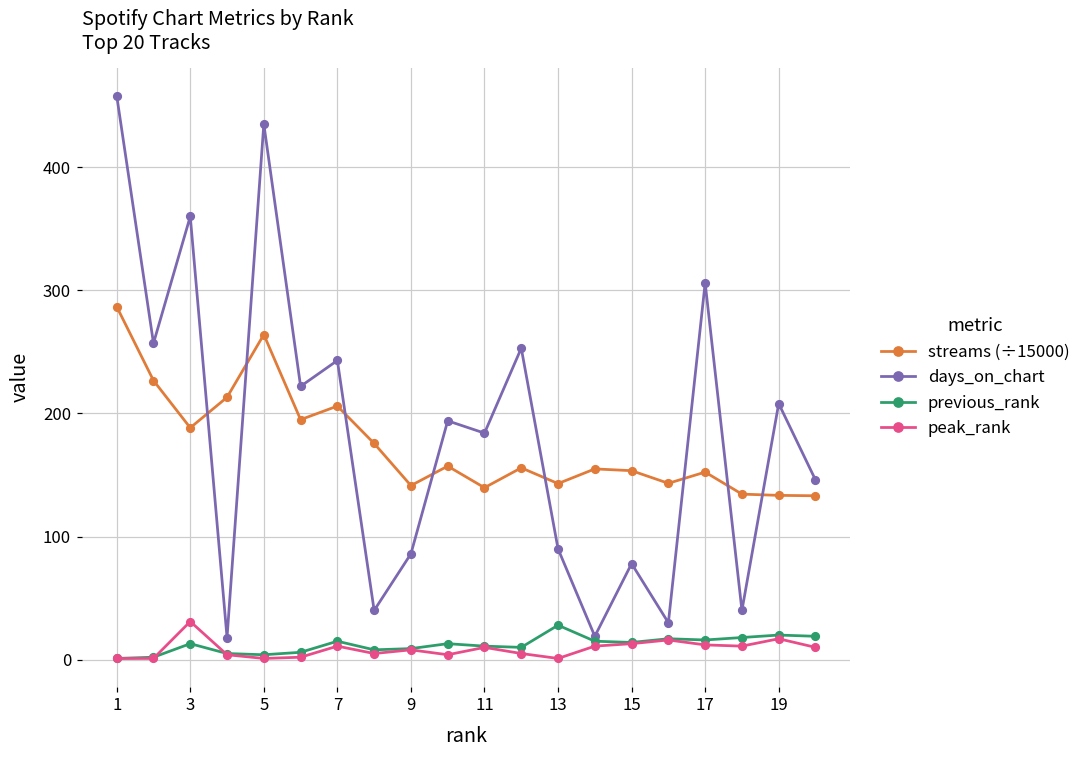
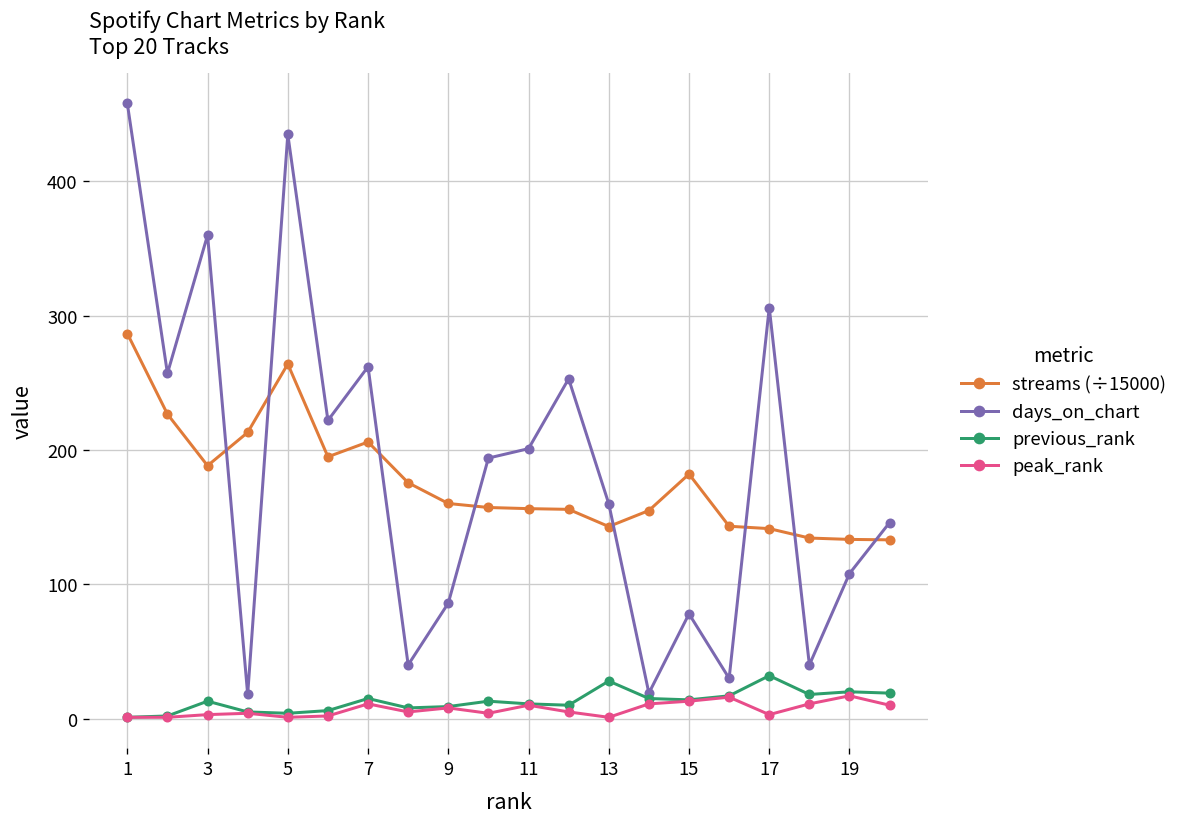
peak_rank, 3: 31 -> 3
days_on_chart, 7: 243 -> 262
streams (÷15000), 9: 141 -> 160
streams (÷15000), 11: 140 -> 156
days_on_chart, 11: 184 -> 201
days_on_chart, 13: 90 -> 160
streams (÷15000), 15: 153 -> 182
streams (÷15000), 17: 152 -> 141
previous_rank, 17: 16 -> 32
peak_rank, 17: 12 -> 3
days_on_chart, 19: 208 -> 108
